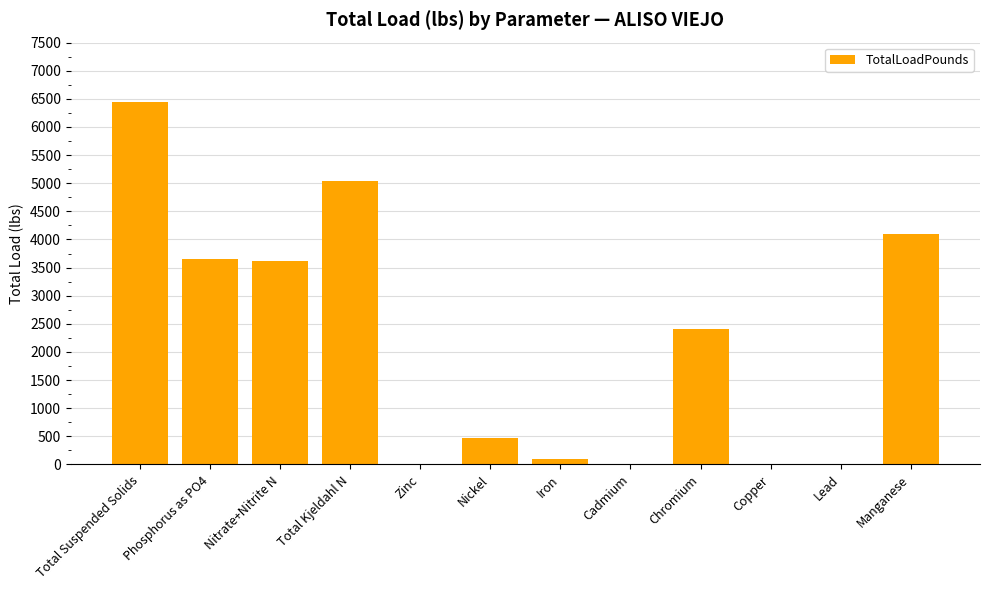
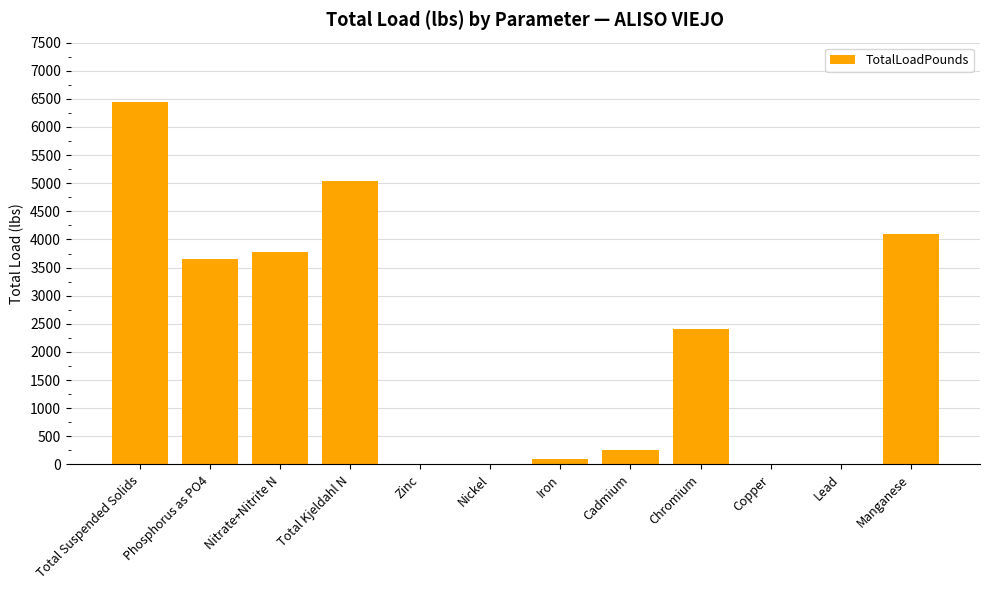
Nitrate+Nitrite N: 3600 -> 3800
Nickel: 500 -> 0
Cadmium: 0 -> 300
